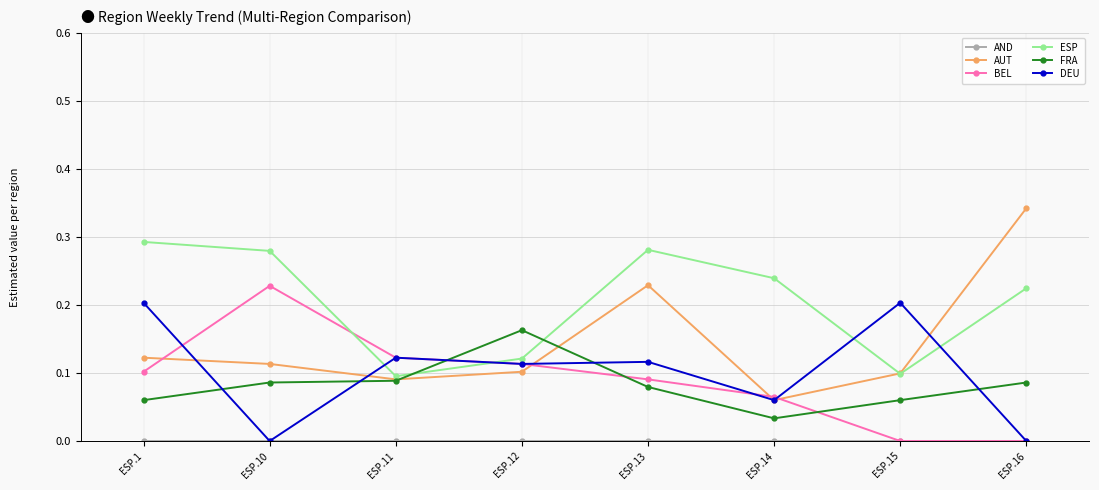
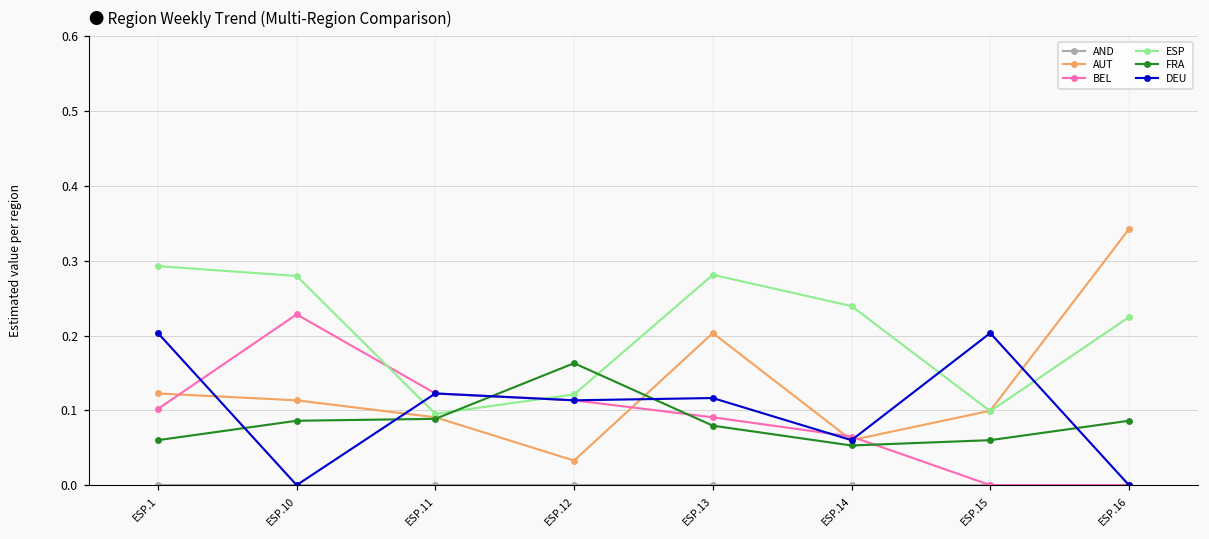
AUT, ESP.12: 0.10 -> 0.03
AUT, ESP.13: 0.23 -> 0.20
FRA, ESP.14: 0.03 -> 0.05
